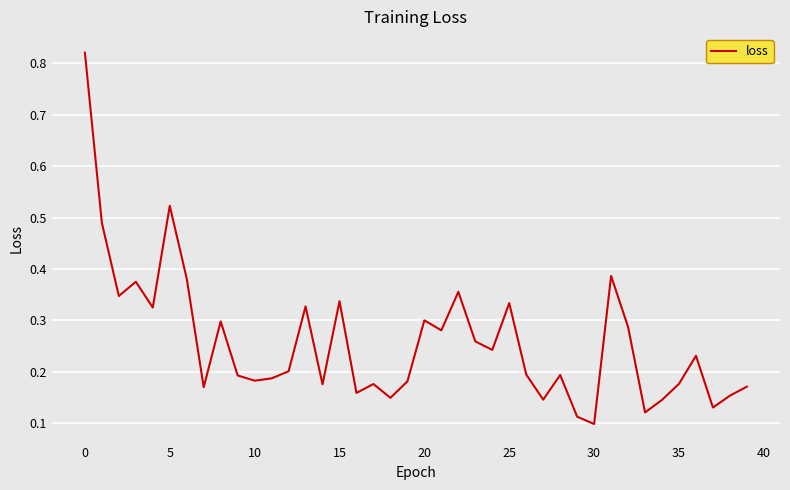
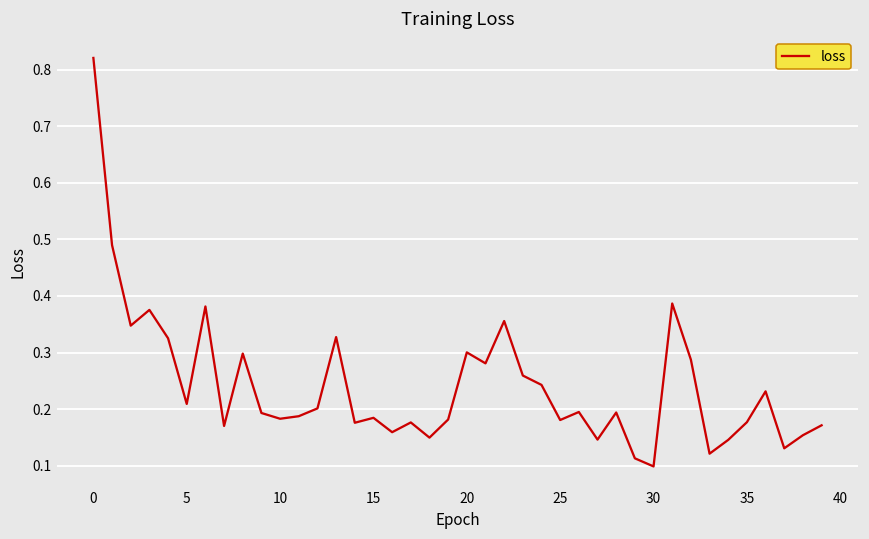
5: 0.52 -> 0.21
15: 0.34 -> 0.18
25: 0.33 -> 0.18
